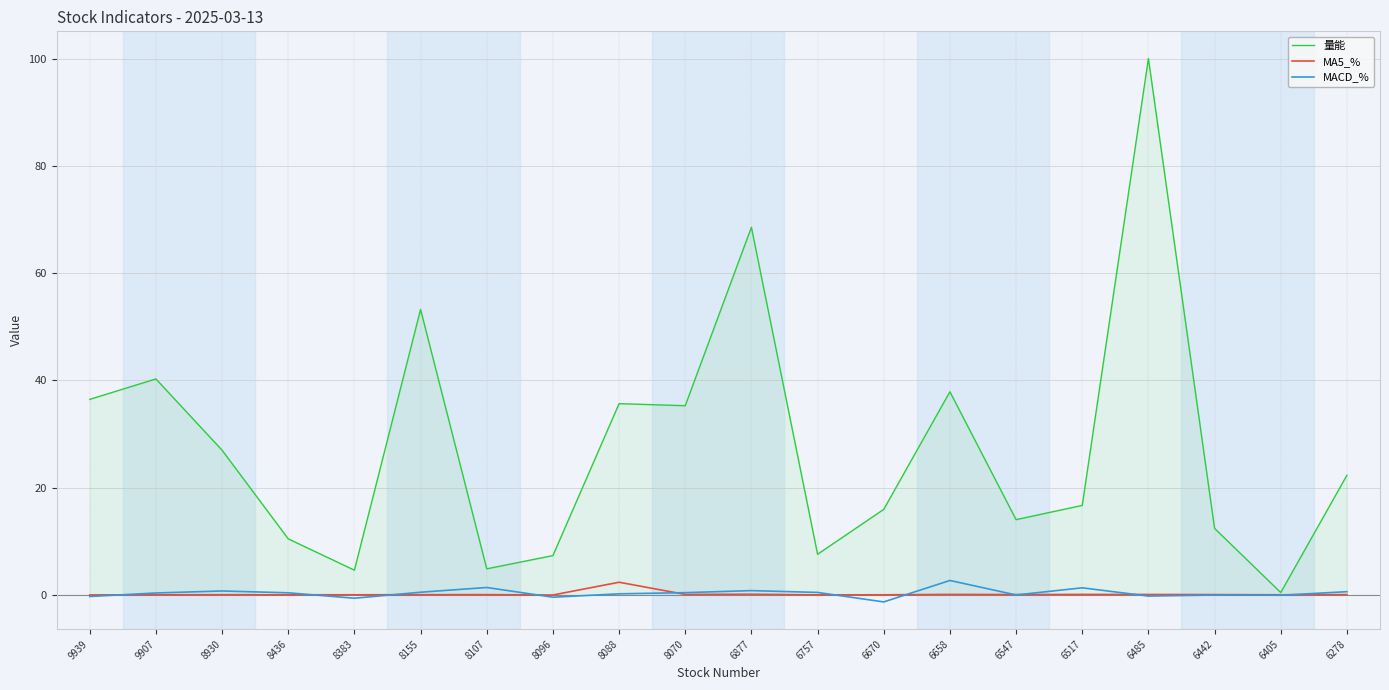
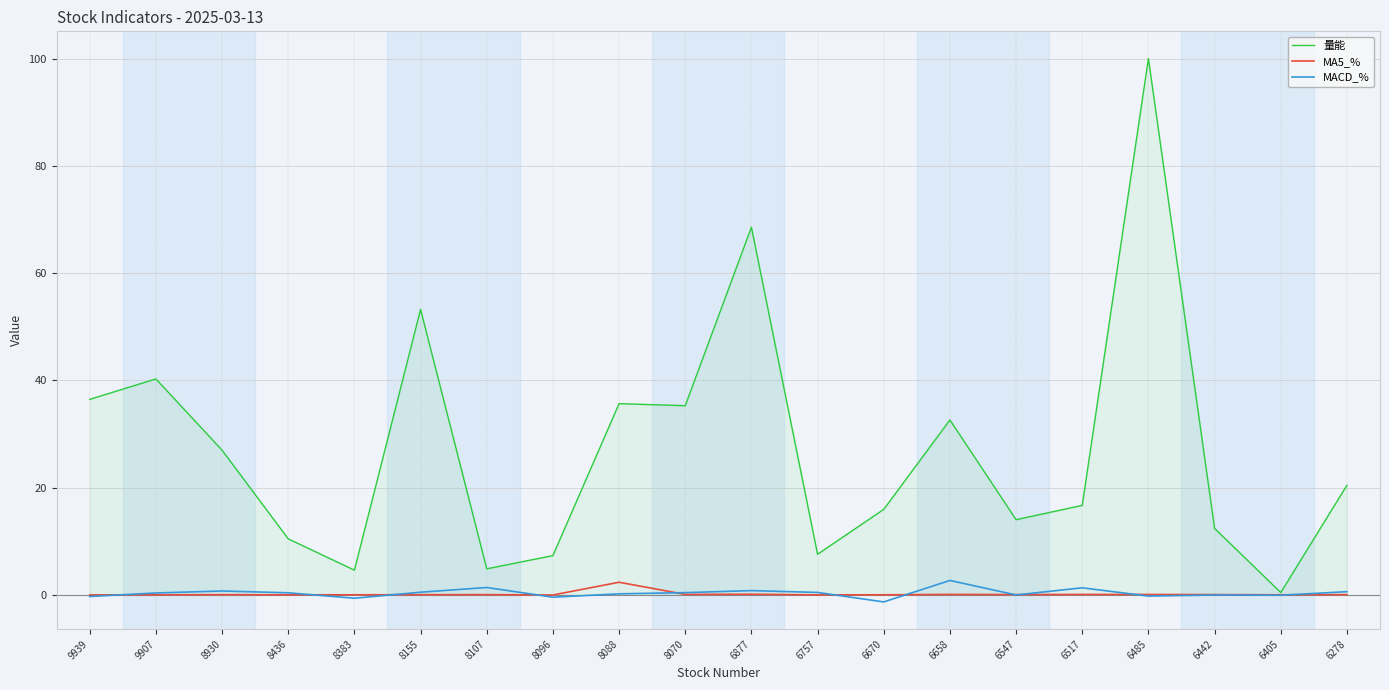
量能, 6658: 38 -> 33
量能, 6278: 22 -> 20
